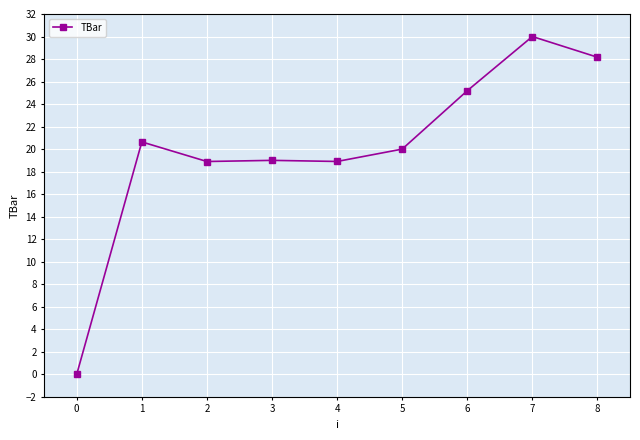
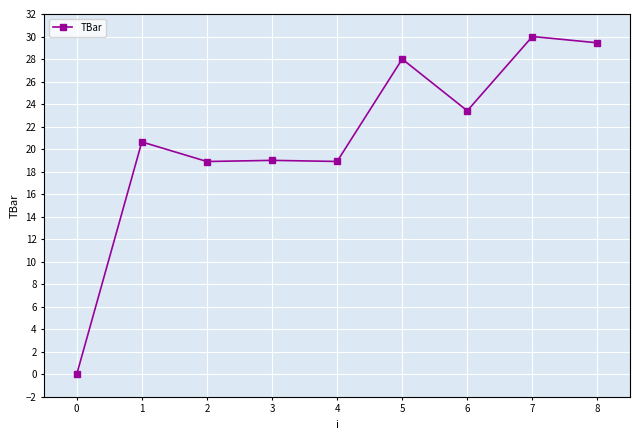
5: 20 -> 28
6: 25.2 -> 23.4
8: 28.2 -> 29.4
